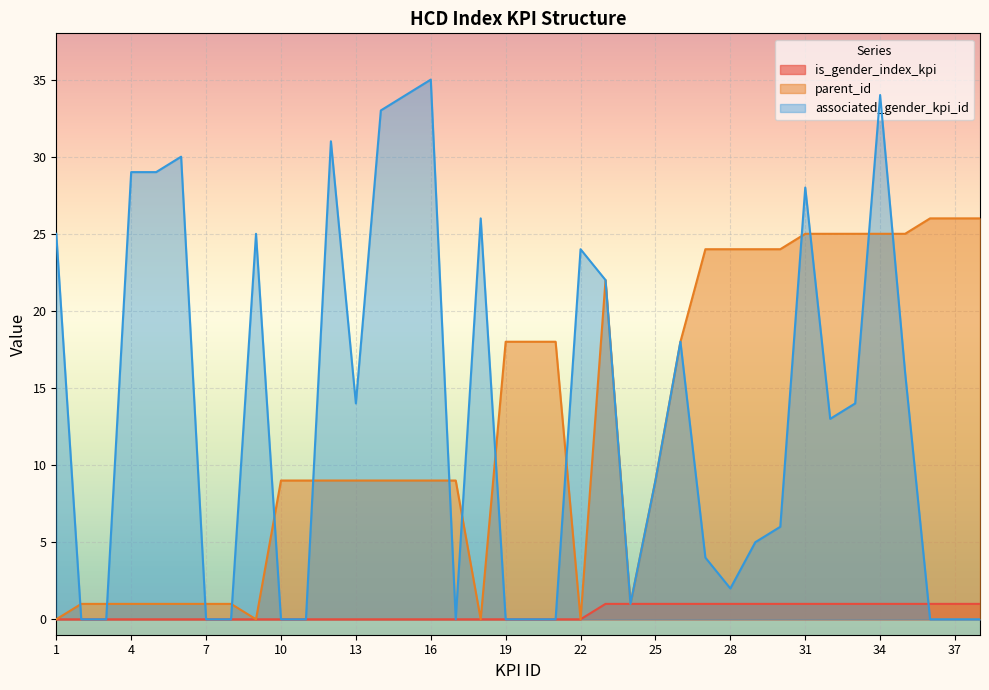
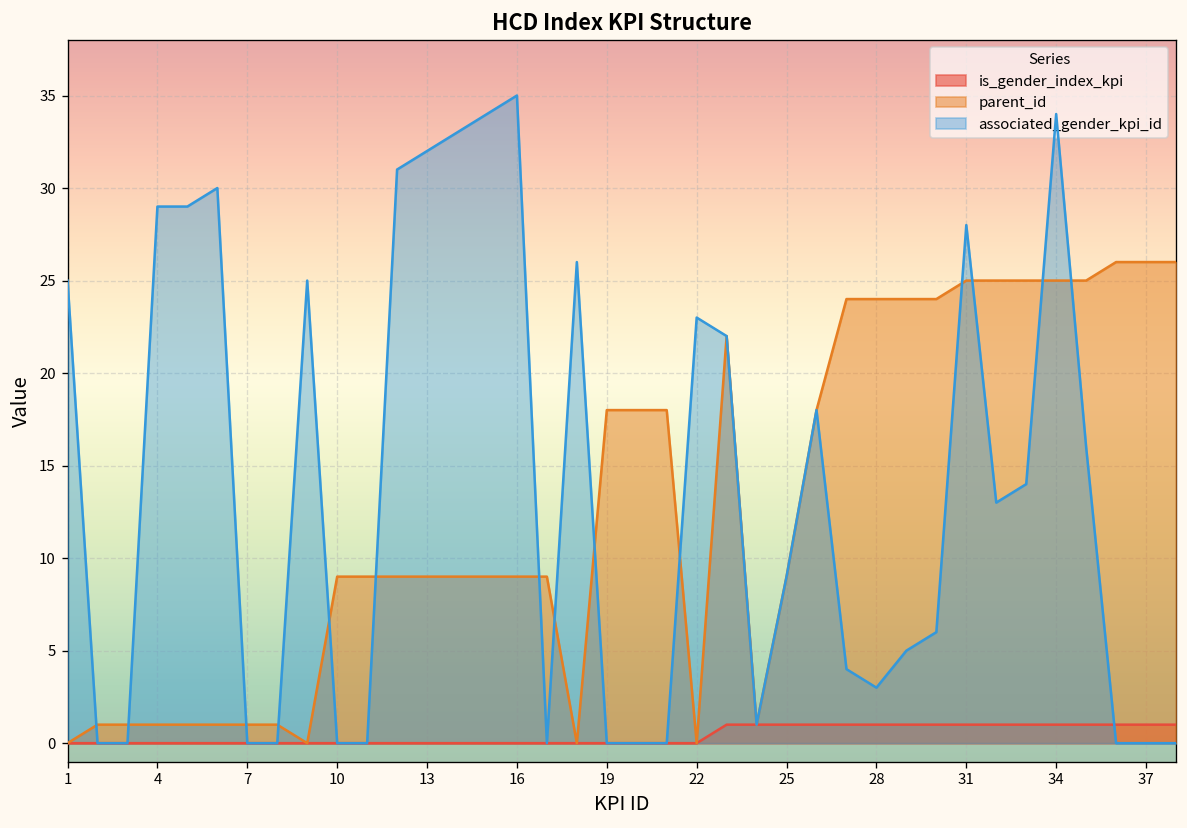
associated_gender_kpi_id, 13: 14 -> 32
associated_gender_kpi_id, 22: 24 -> 23
associated_gender_kpi_id, 28: 2 -> 3
